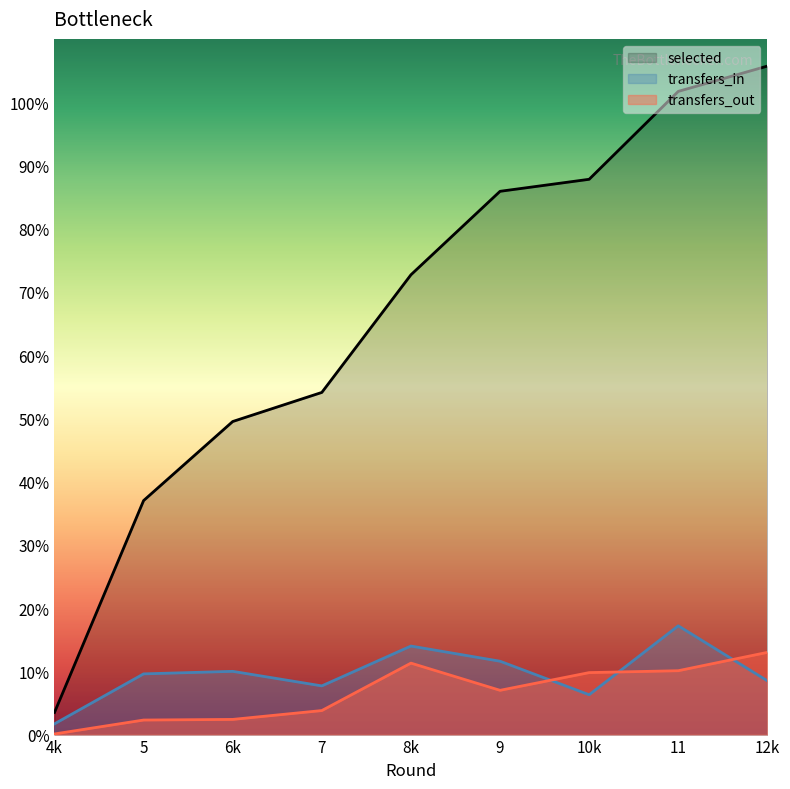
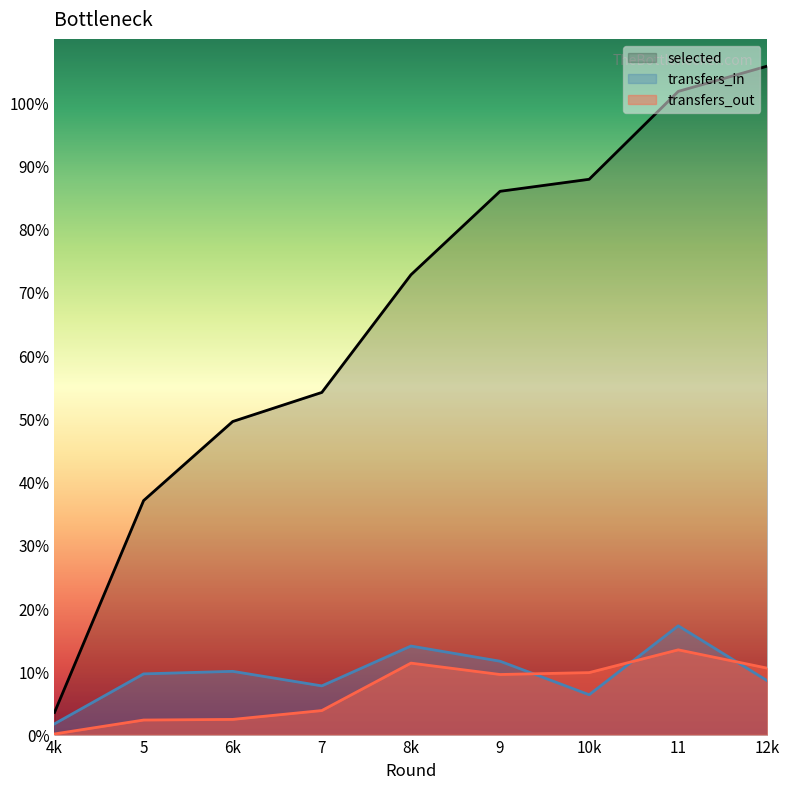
transfers_out, 9: 7% -> 10%
transfers_out, 11: 10% -> 13%
transfers_out, 12k: 13% -> 11%
